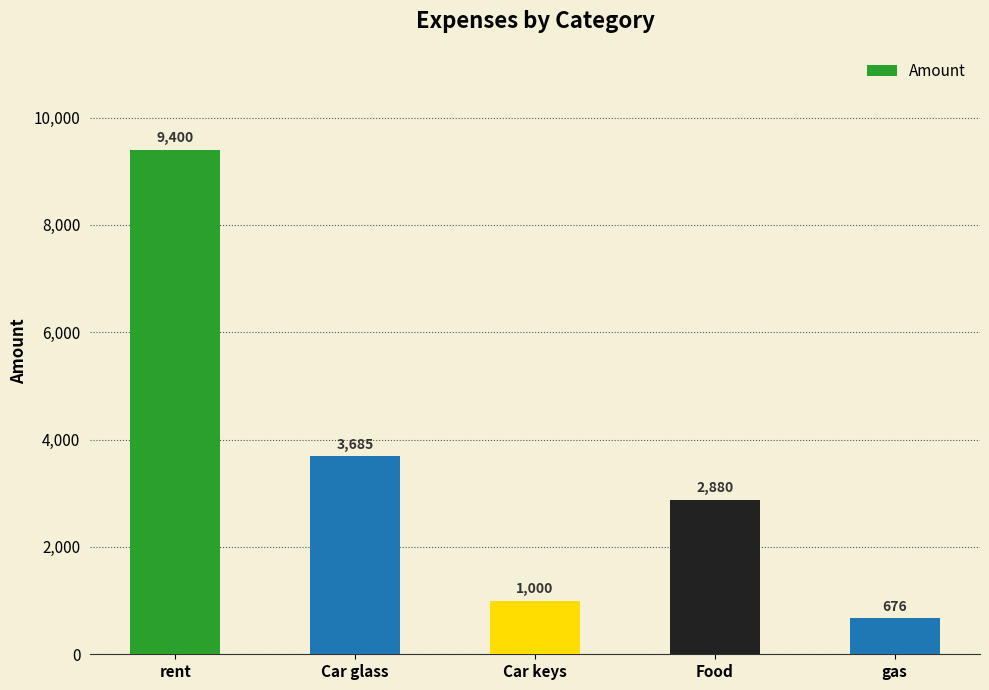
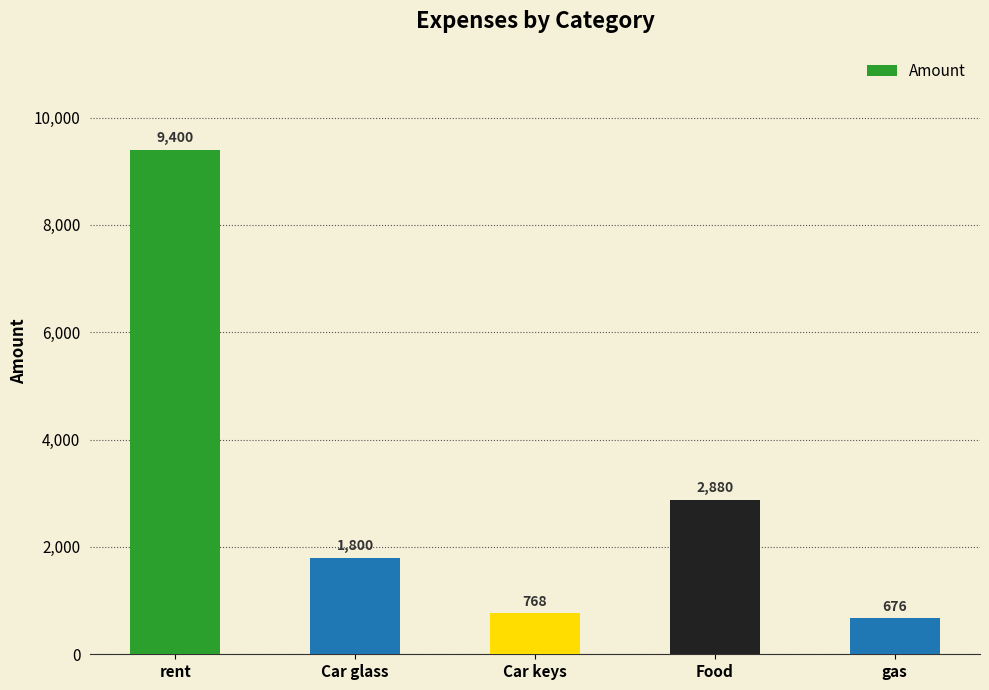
Car glass: 3,685 -> 1,800
Car keys: 1,000 -> 768
